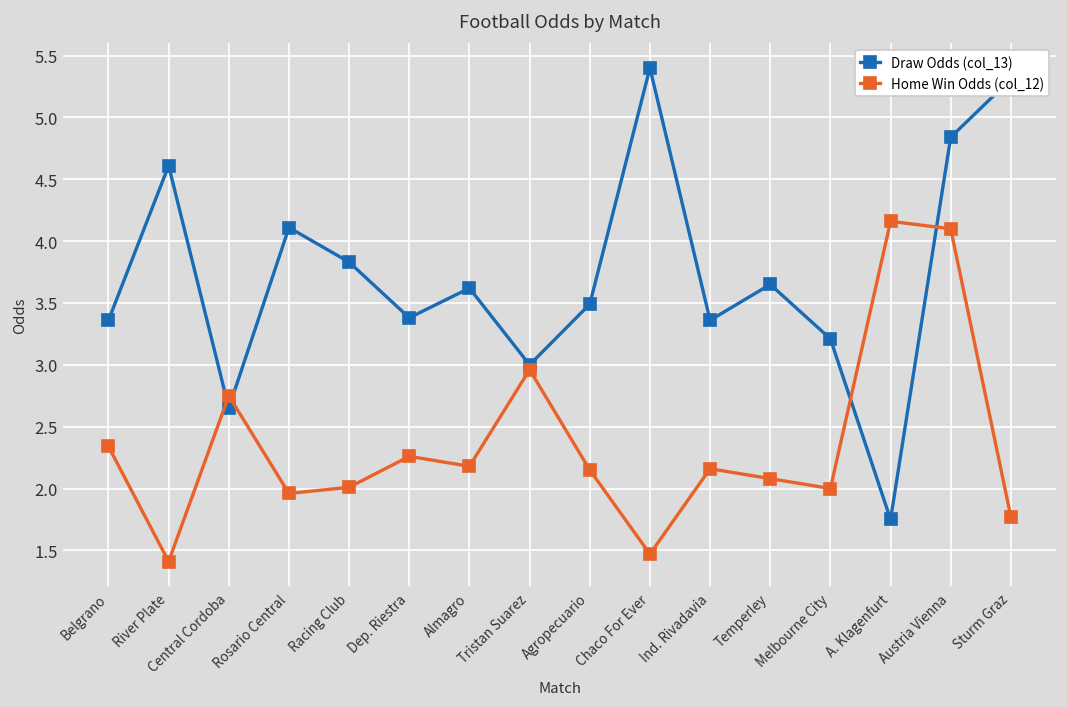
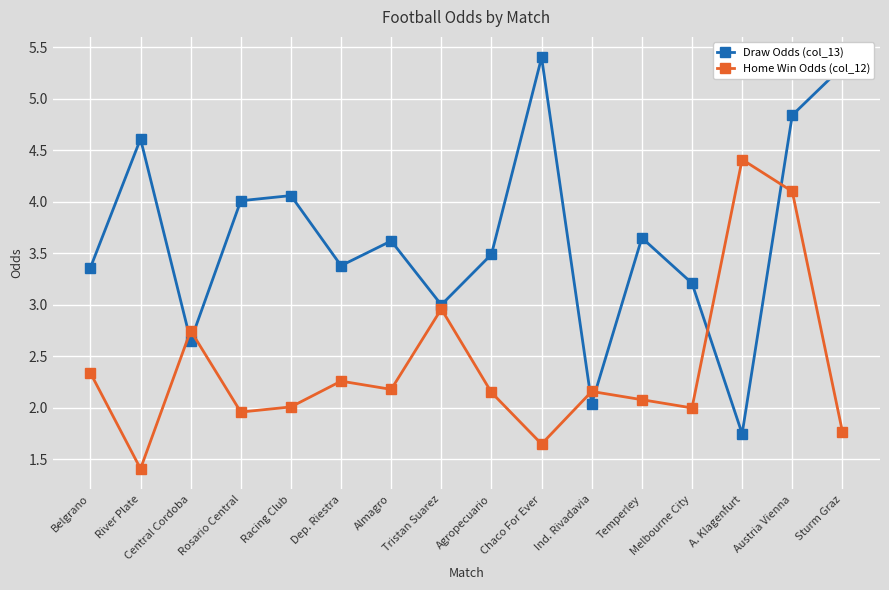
Draw Odds (col_13), Rosario Central: 4.11 -> 4.01
Draw Odds (col_13), Racing Club: 3.83 -> 4.06
Home Win Odds (col_12), Chaco For Ever: 1.47 -> 1.65
Draw Odds (col_13), Ind. Rivadavia: 3.36 -> 2.04
Home Win Odds (col_12), A. Klagenfurt: 4.16 -> 4.41
